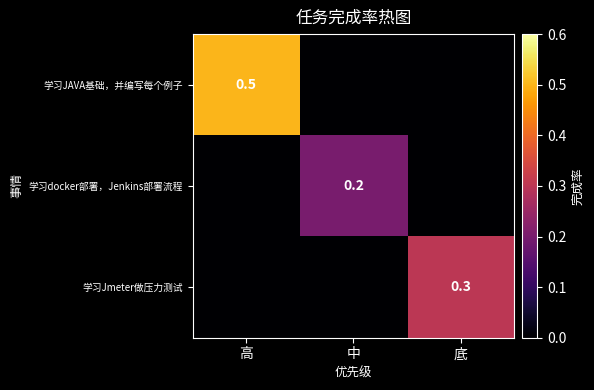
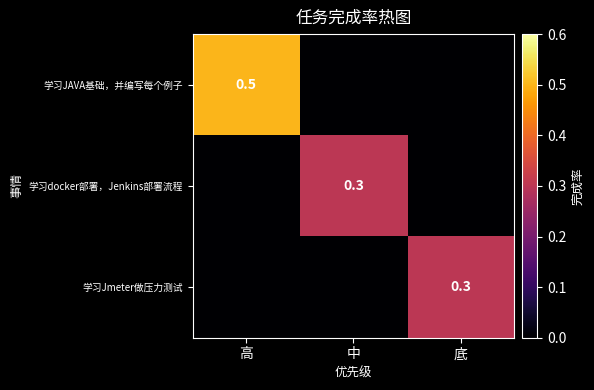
学习docker部署，Jenkins部署流程, 中: 0.2 -> 0.3
